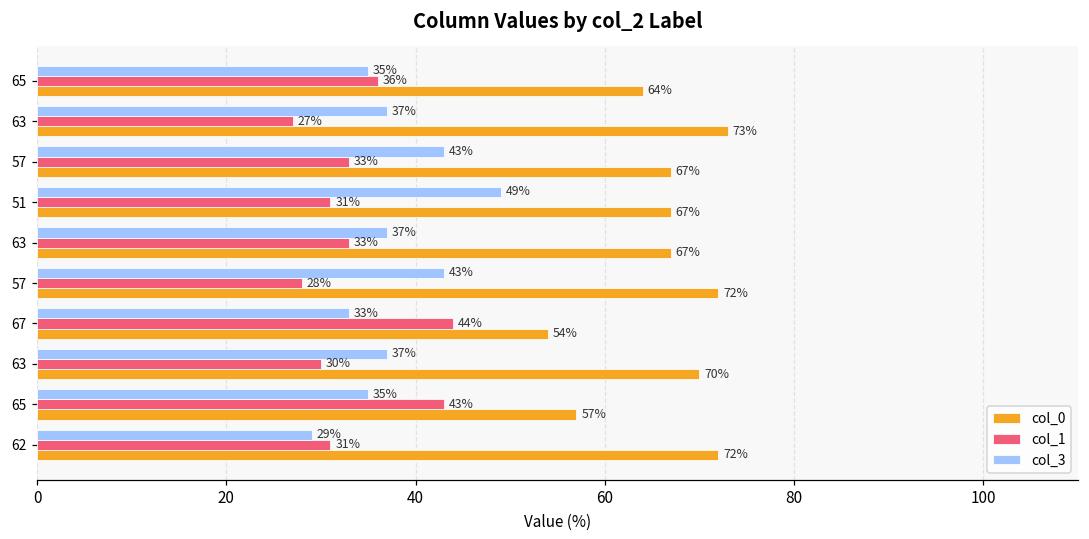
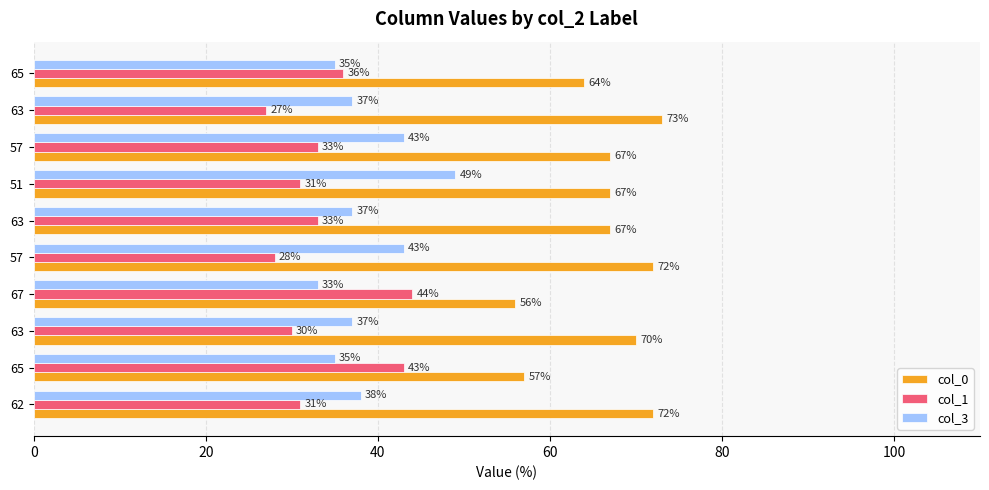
col_0, 67: 54% -> 56%
col_3, 62: 29% -> 38%
